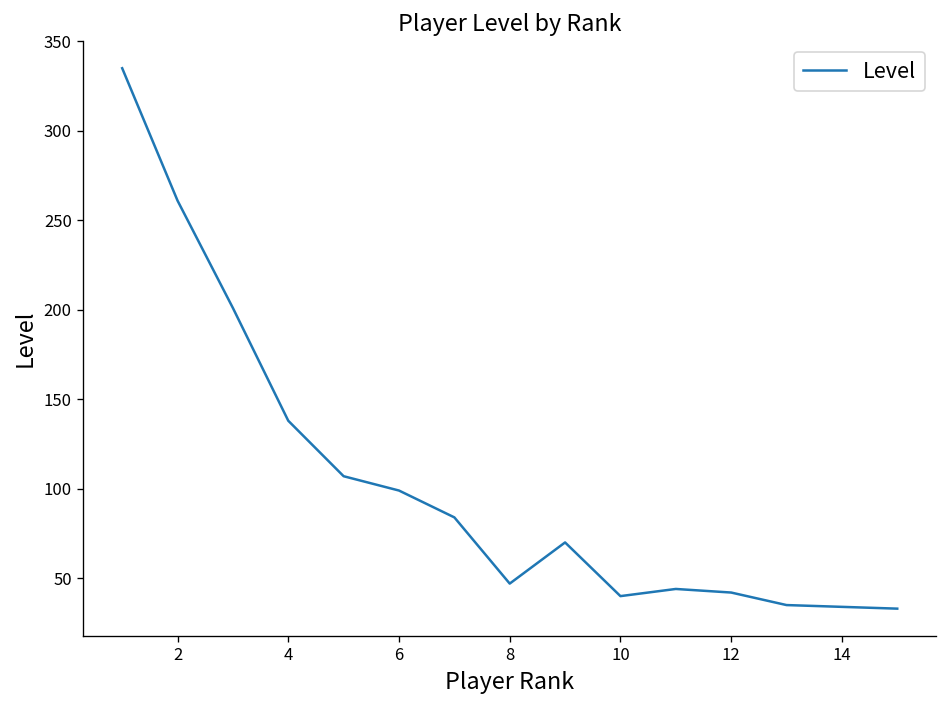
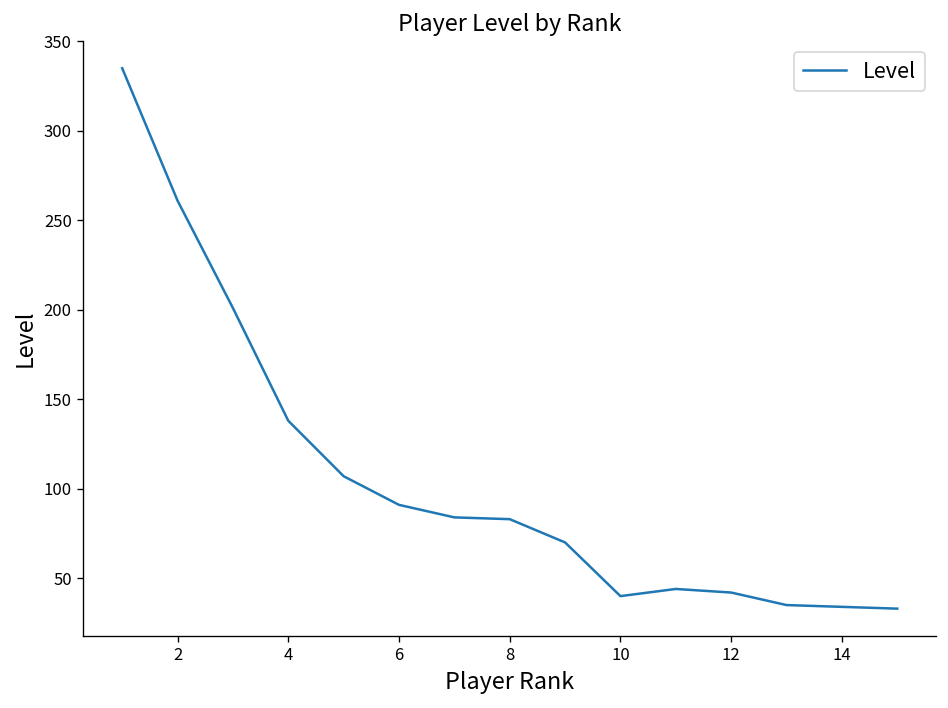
6: 99 -> 91
8: 47 -> 83
